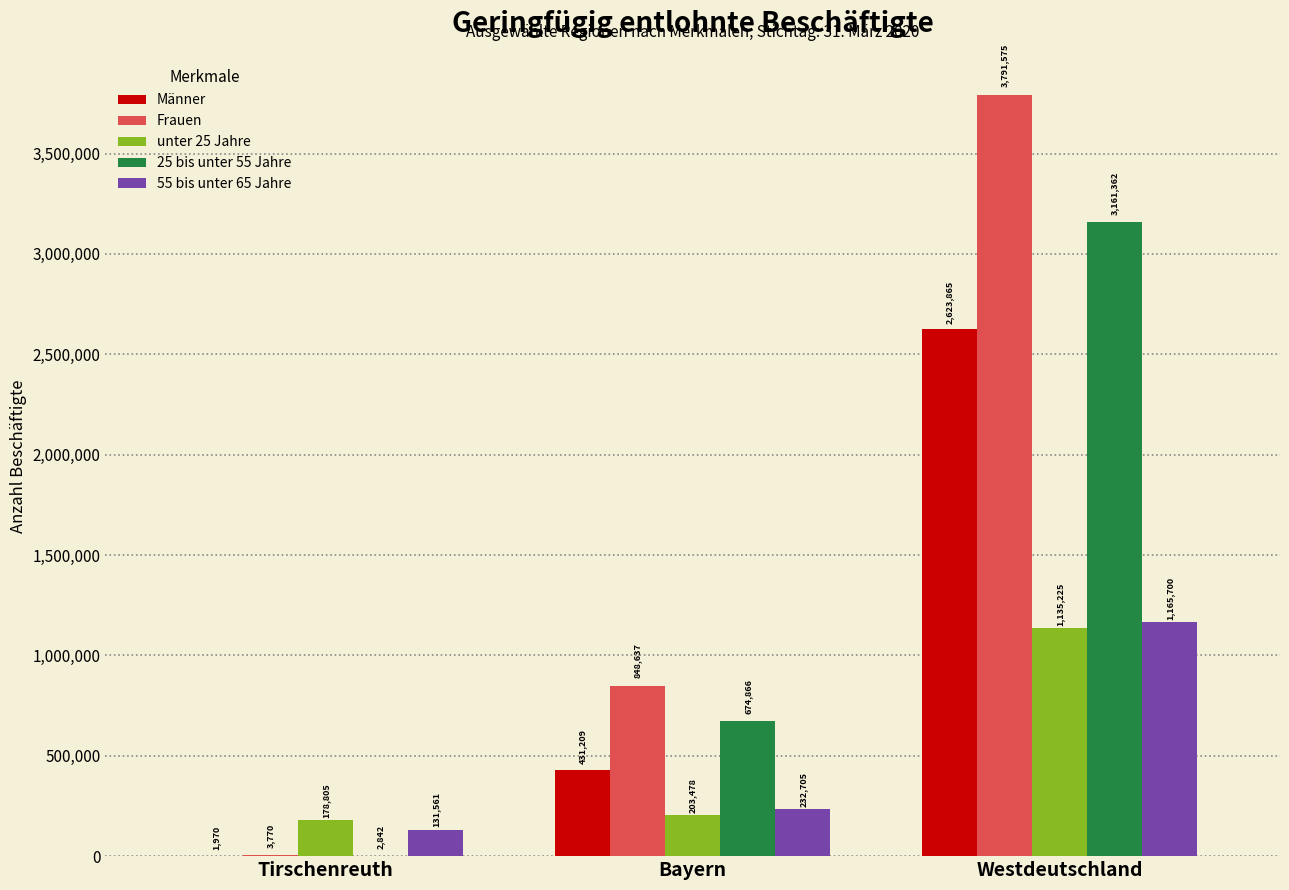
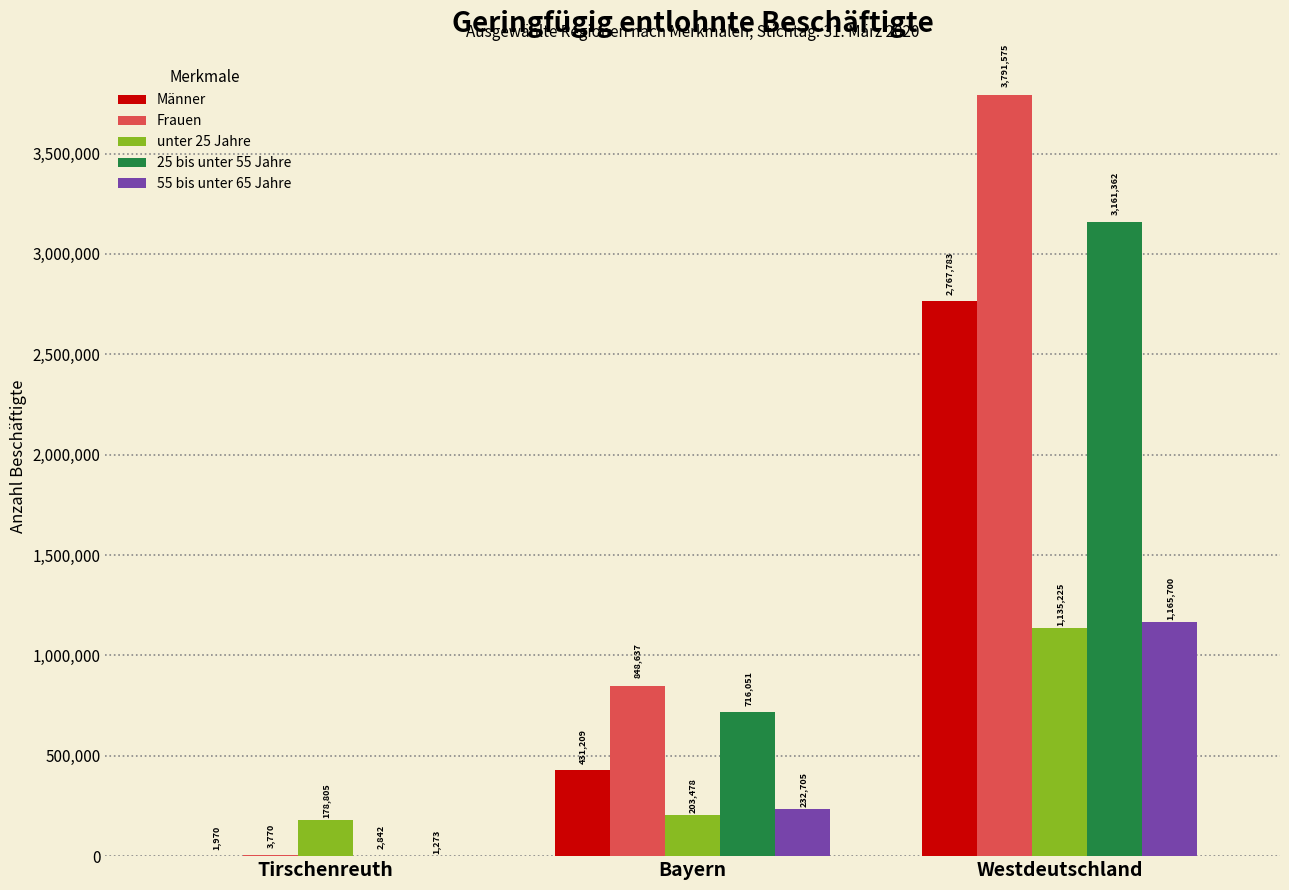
55 bis unter 65 Jahre, Tirschenreuth: 131,561 -> 1,273
25 bis unter 55 Jahre, Bayern: 674,866 -> 716,051
Männer, Westdeutschland: 2,623,865 -> 2,767,783
